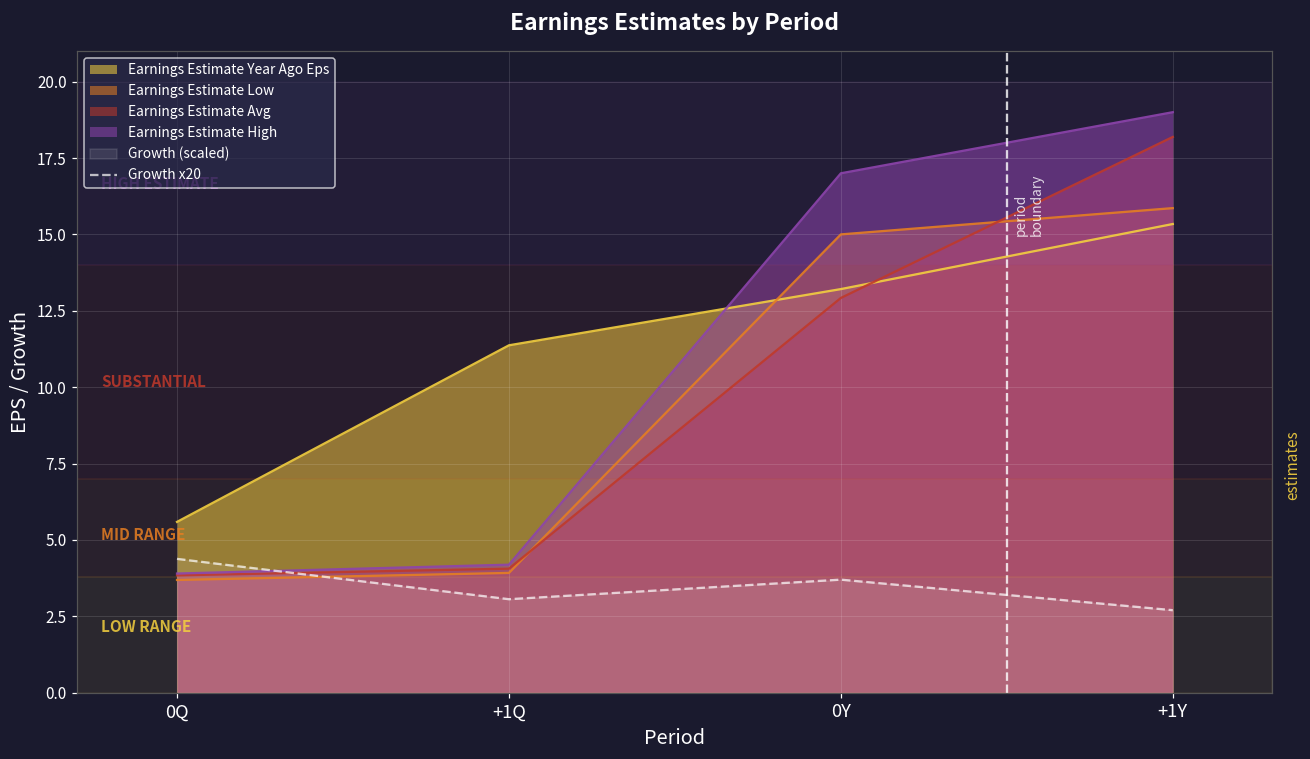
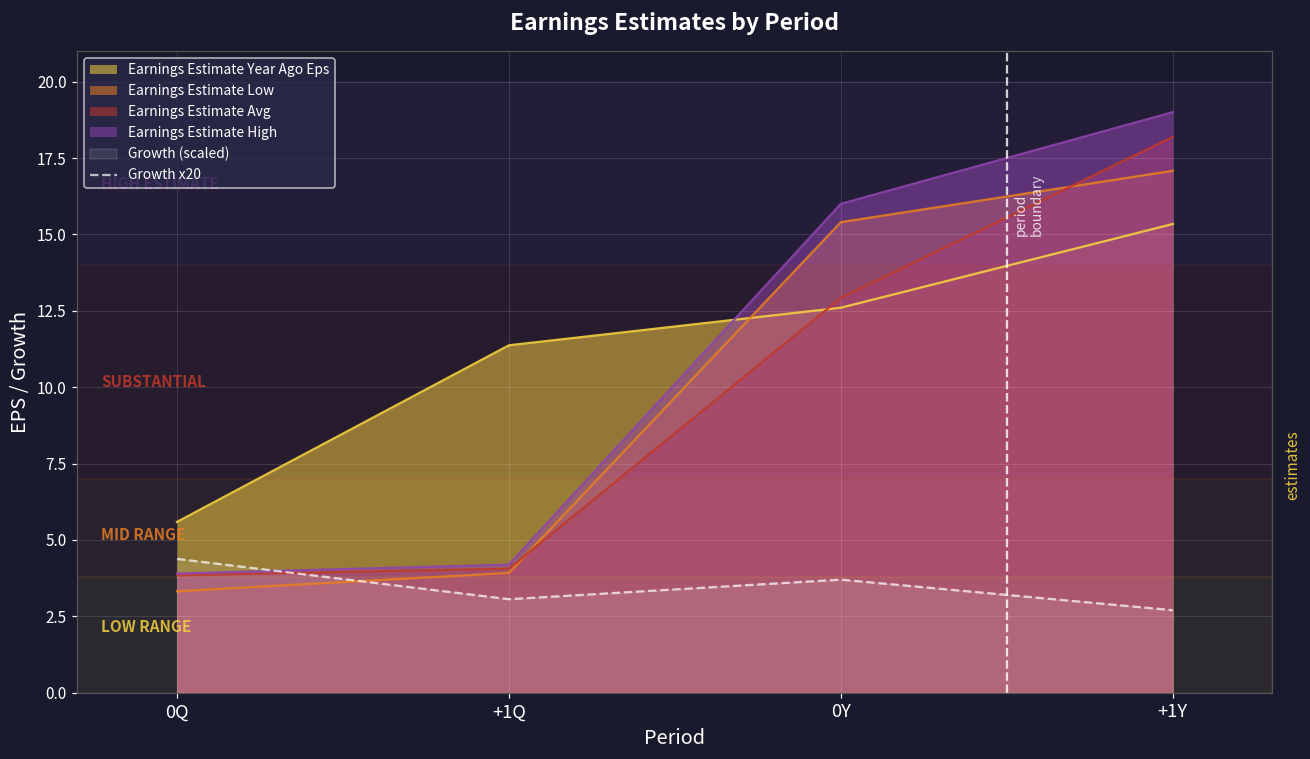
Earnings Estimate Low, 0Q: 3.7 -> 3.3
Earnings Estimate Year Ago Eps, 0Y: 13.2 -> 12.6
Earnings Estimate Low, 0Y: 15.0 -> 15.4
Earnings Estimate High, 0Y: 17 -> 16
Earnings Estimate Low, +1Y: 15.9 -> 17.1
